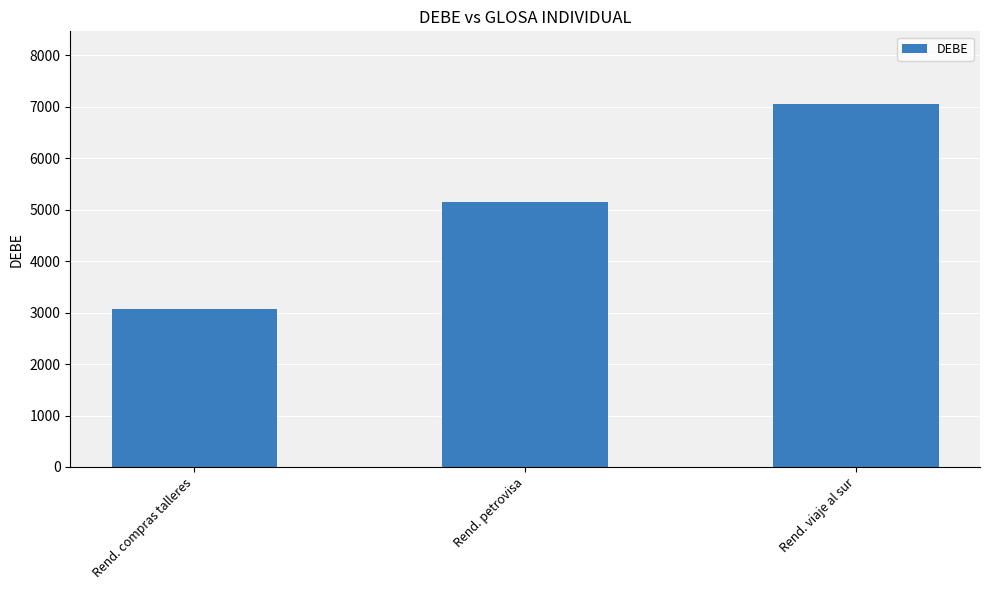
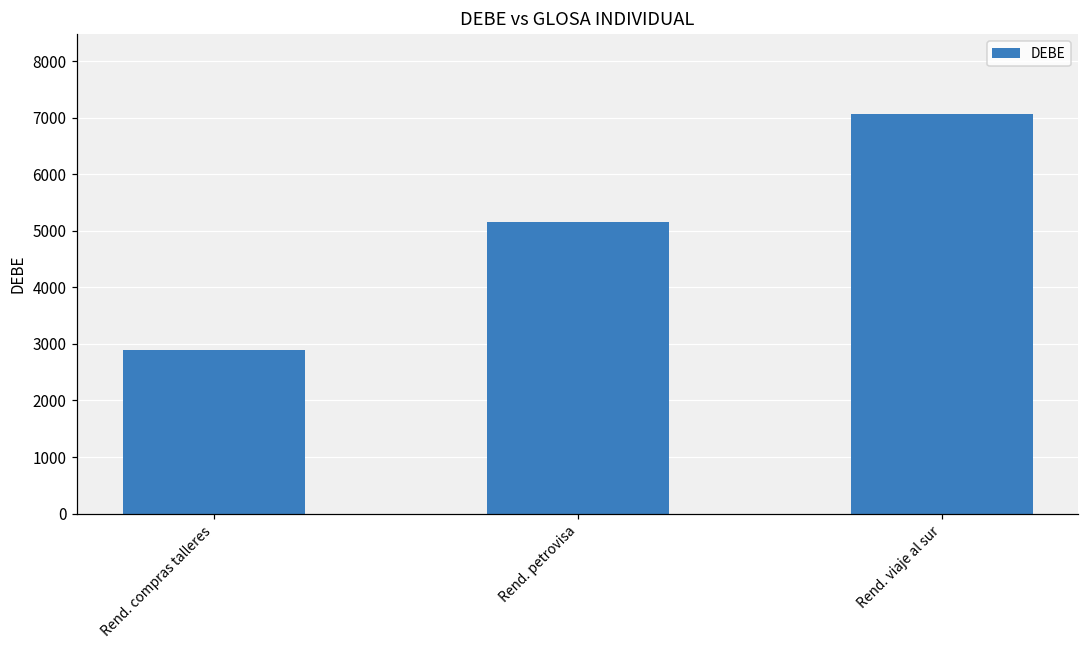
Rend. compras talleres: 3100 -> 2900
